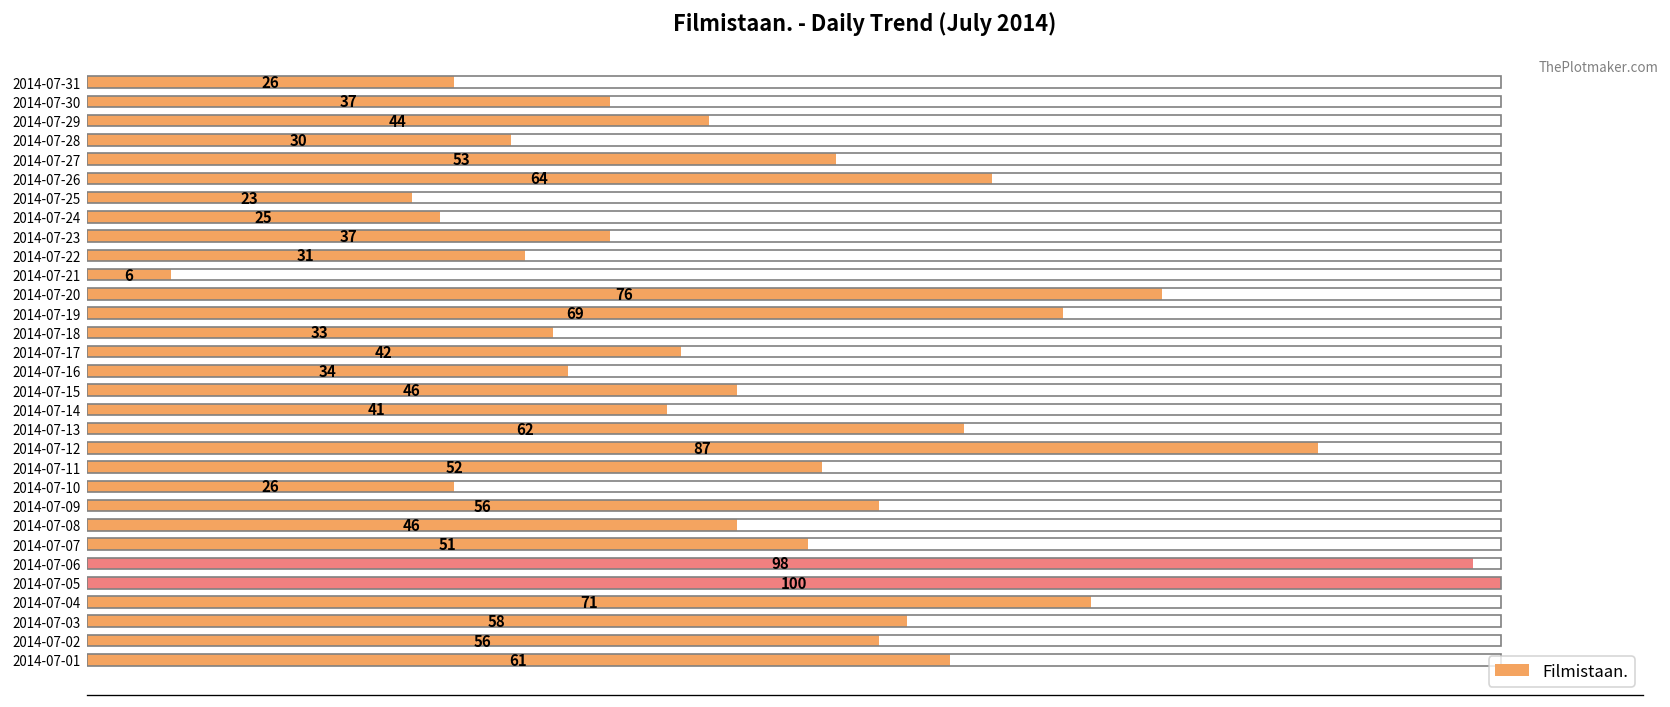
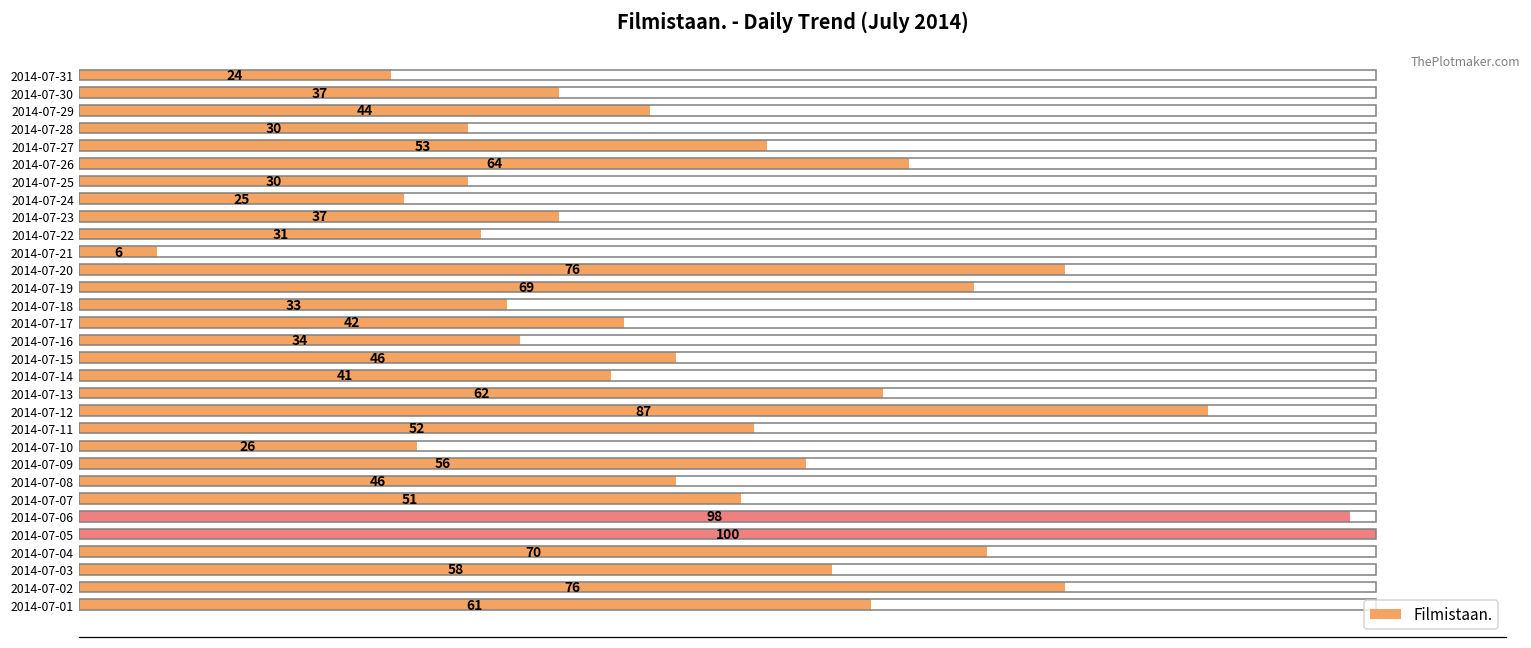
2014-07-31: 26 -> 24
2014-07-25: 23 -> 30
2014-07-04: 71 -> 70
2014-07-02: 56 -> 76
